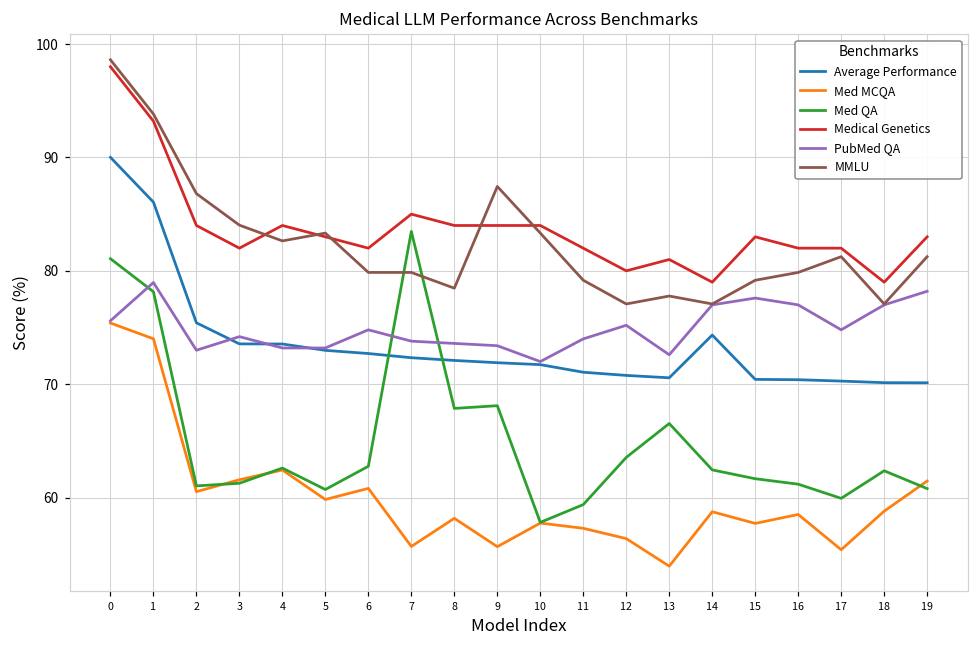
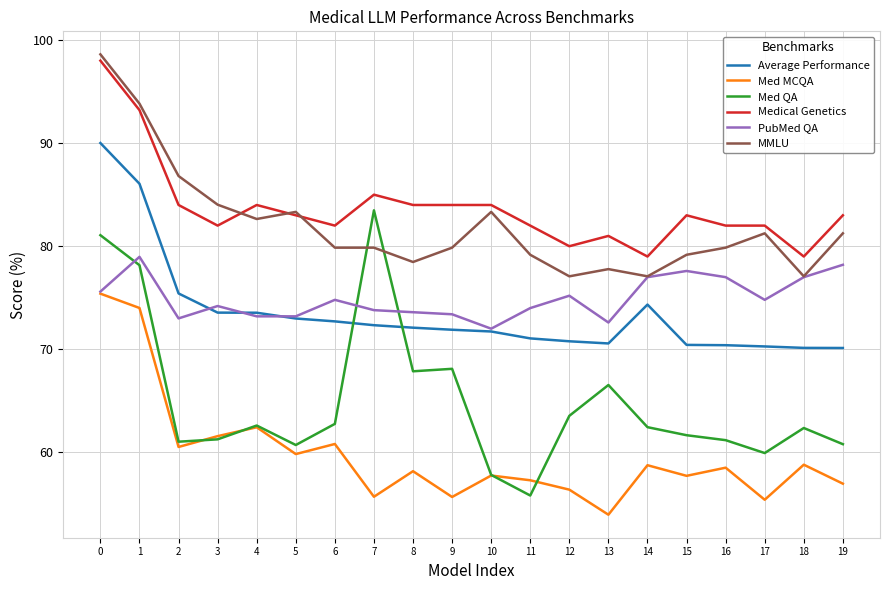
MMLU, 9: 87.4 -> 79.9
Med QA, 11: 59.4 -> 55.8
Med MCQA, 19: 61.5 -> 57.0
